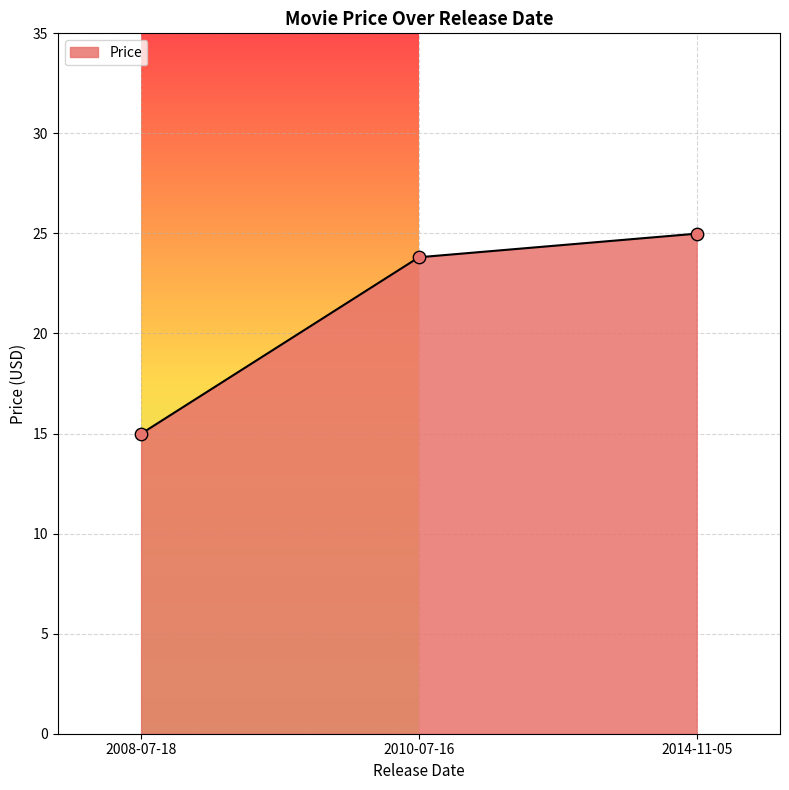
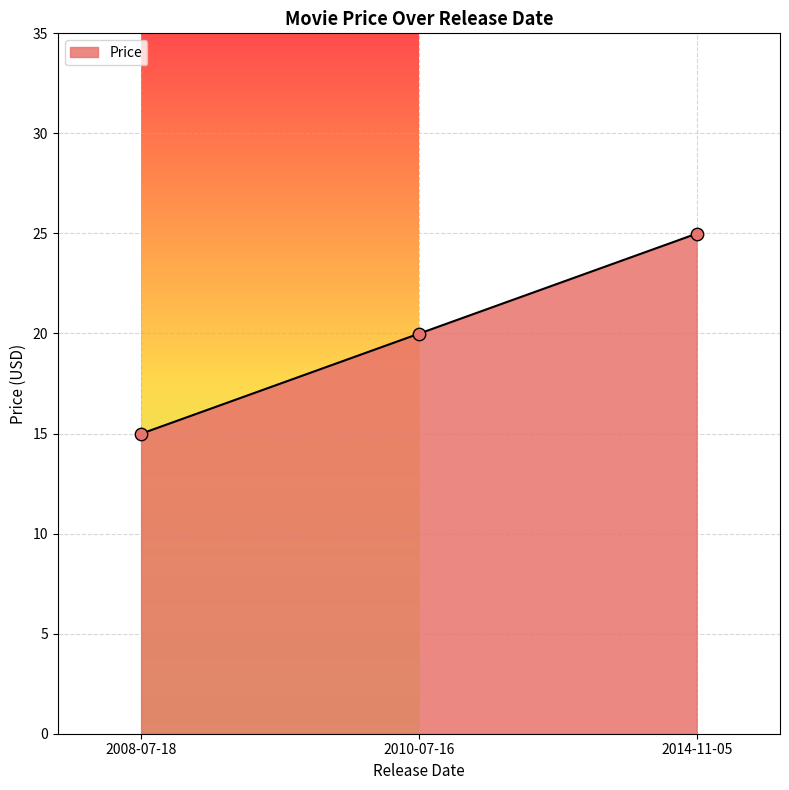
2010-07-16: 23.8 -> 20.0
